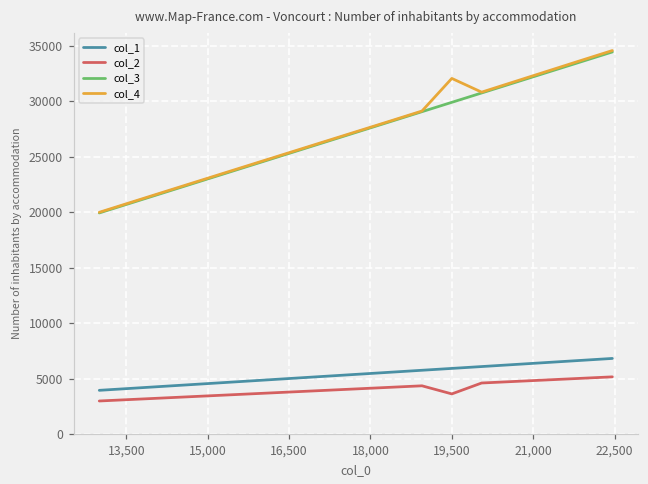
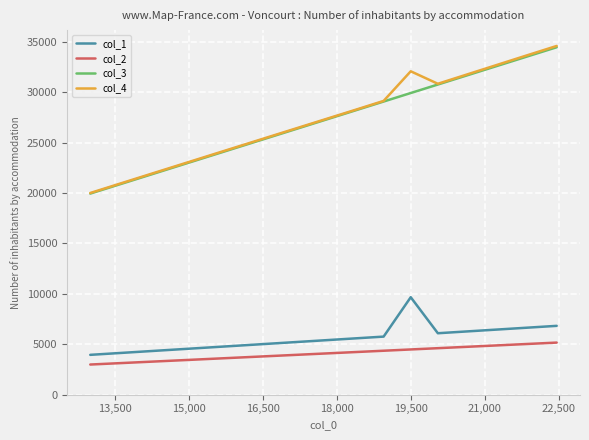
col_1, 19,500: 5900 -> 9700
col_2, 19,500: 3600 -> 4500
